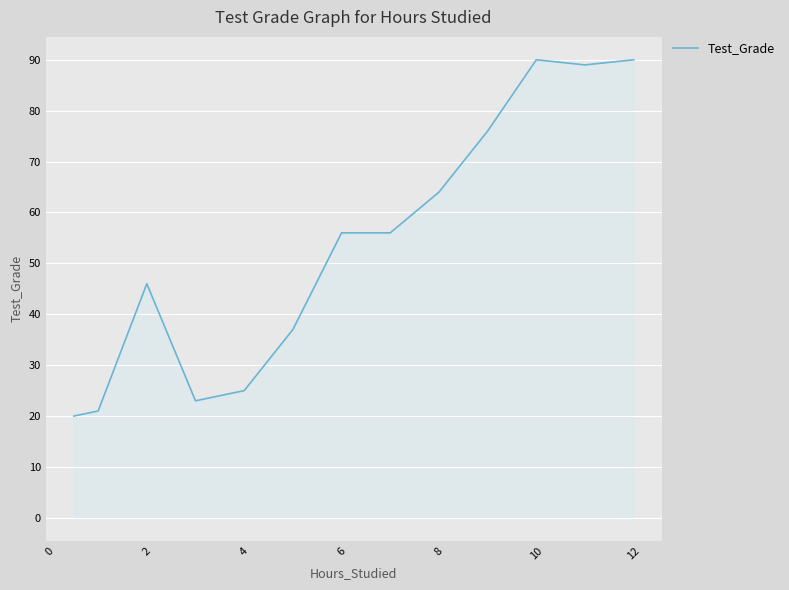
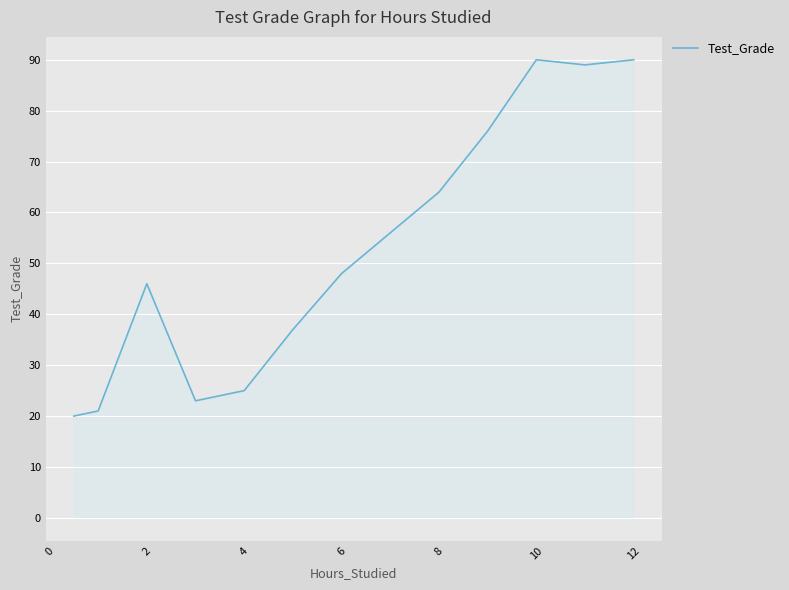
6: 56 -> 48
